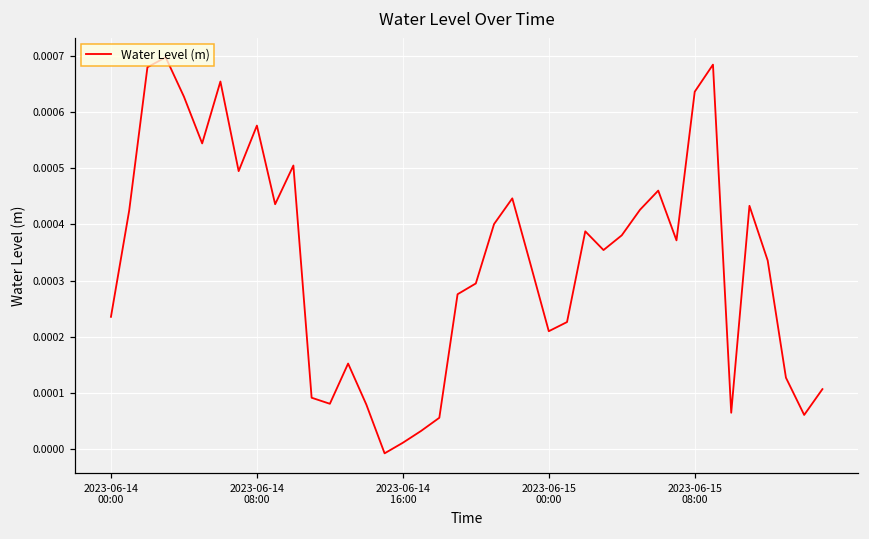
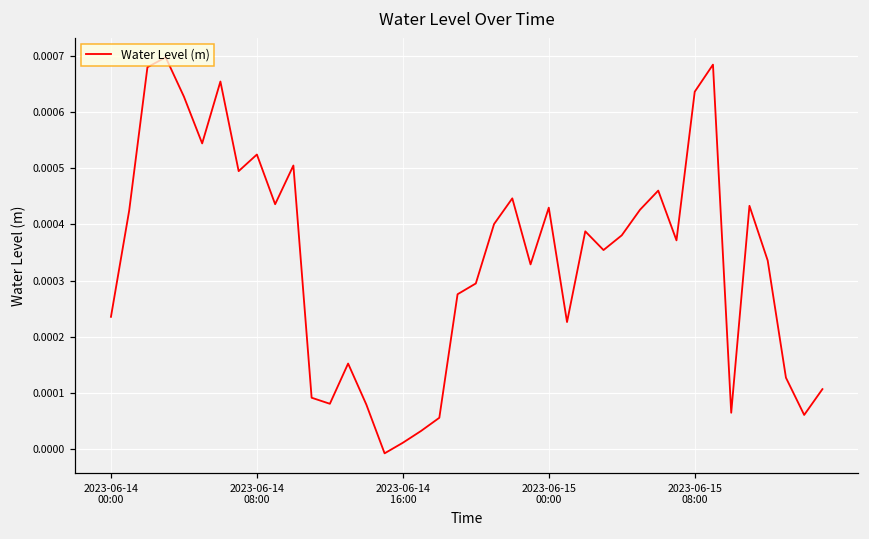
2023-06-14 08:00: 0.00058 -> 0.00052
2023-06-15 00:00: 0.00021 -> 0.00043
